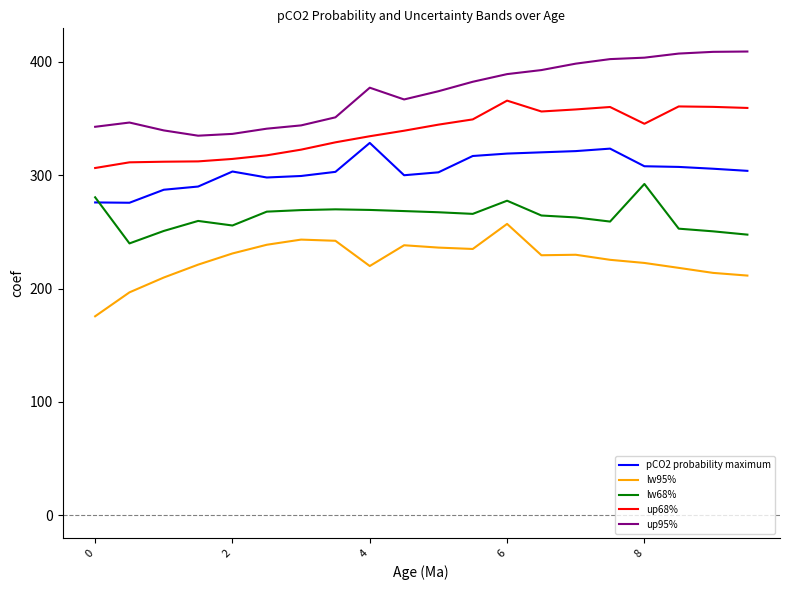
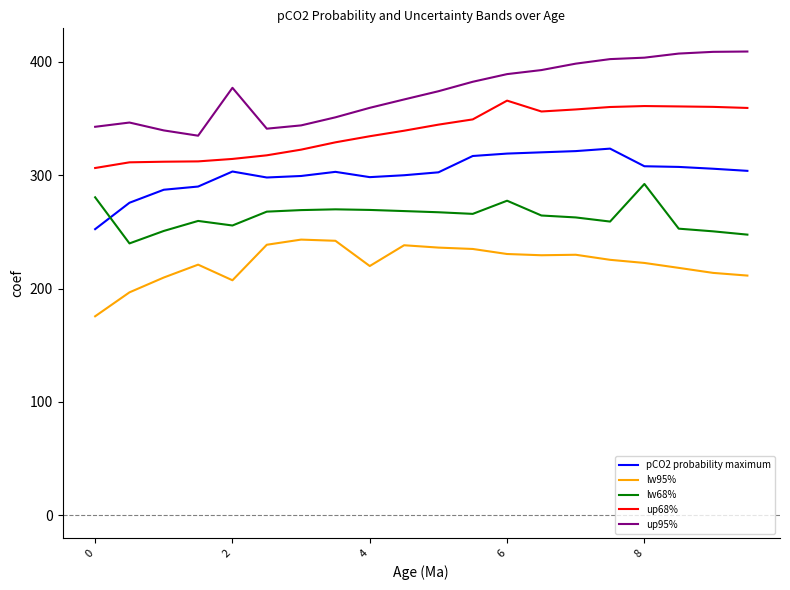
pCO2 probability maximum, 0: 276 -> 252
lw95%, 2: 231 -> 207
up95%, 2: 336 -> 377
pCO2 probability maximum, 4: 329 -> 298
up95%, 4: 377 -> 359
lw95%, 6: 257 -> 231
up68%, 8: 345 -> 361
